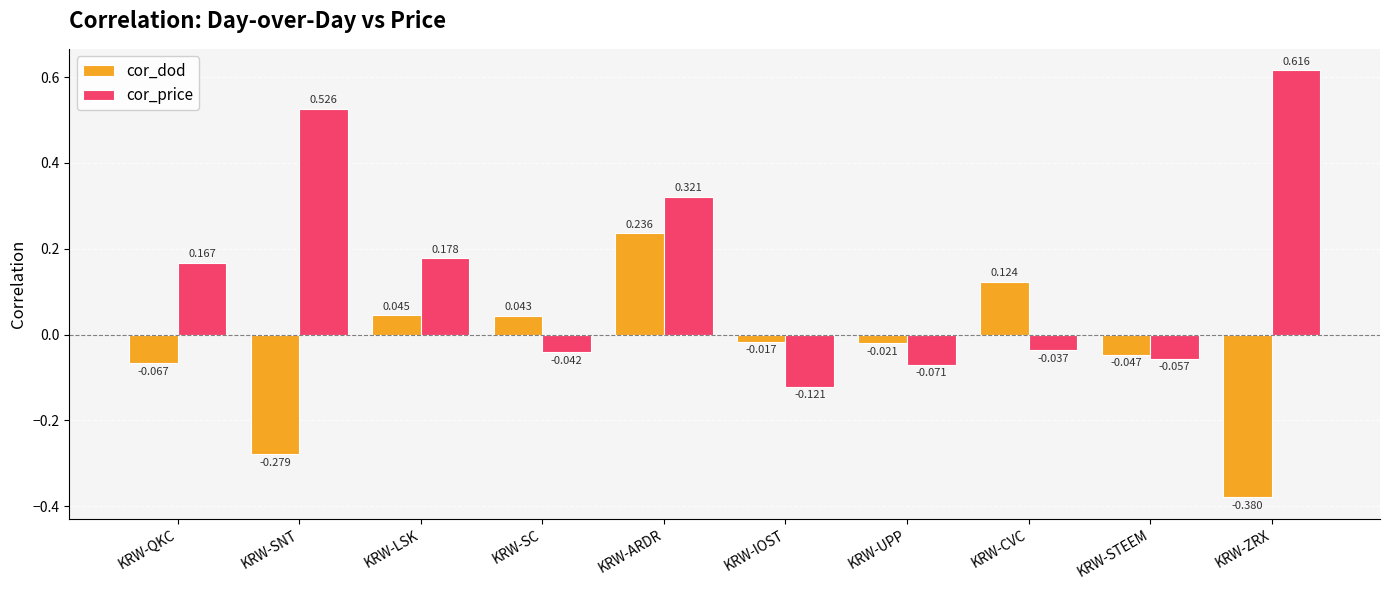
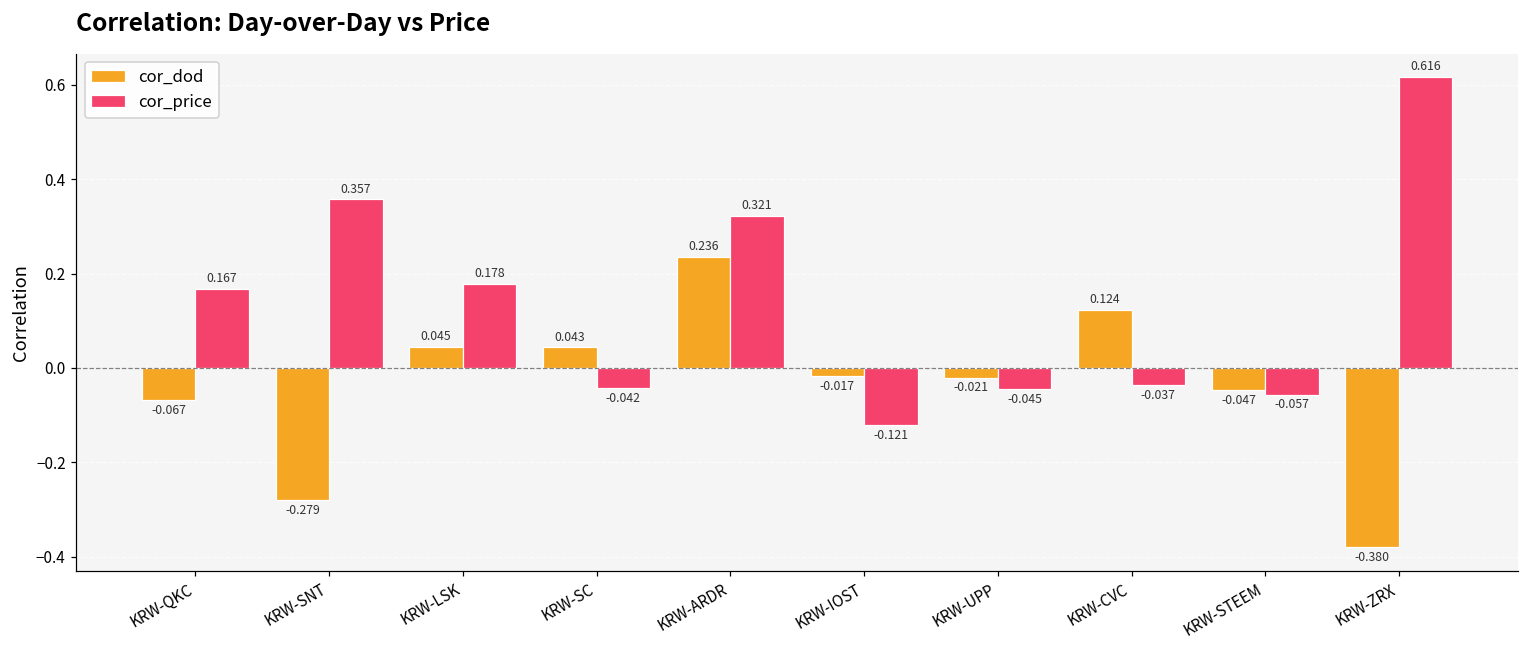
cor_price, KRW-SNT: 0.526 -> 0.357
cor_price, KRW-UPP: -0.071 -> -0.045
